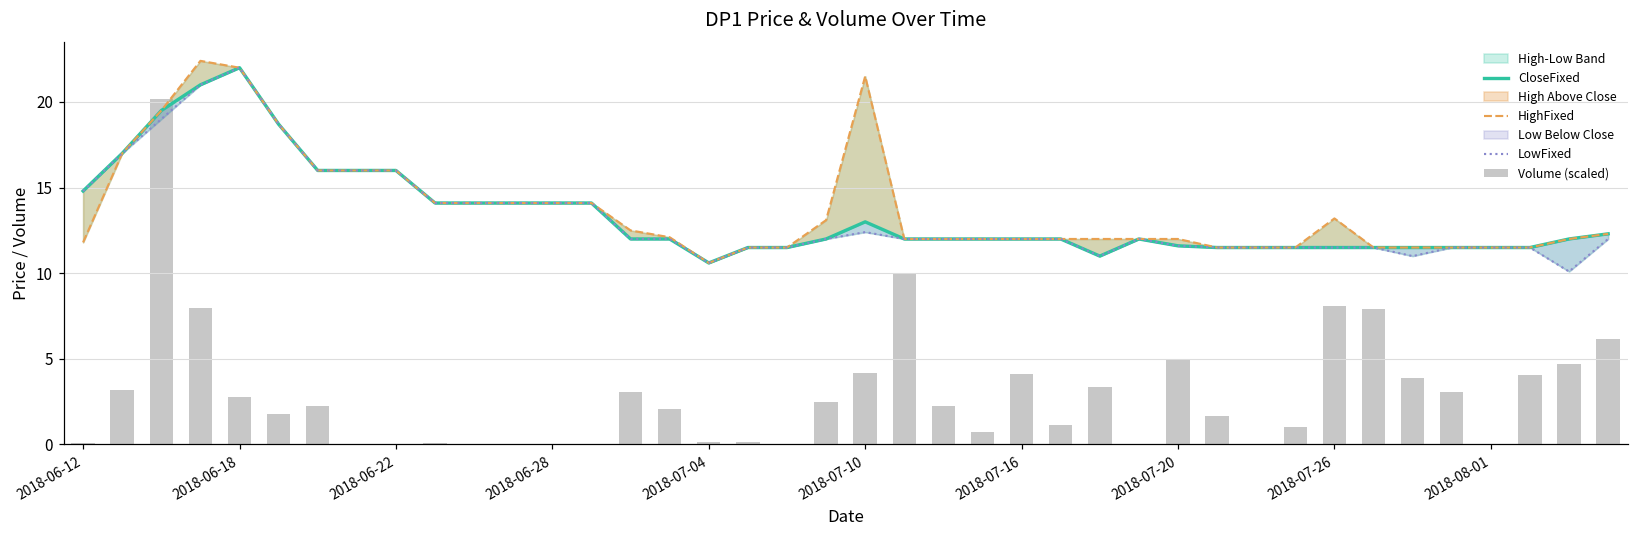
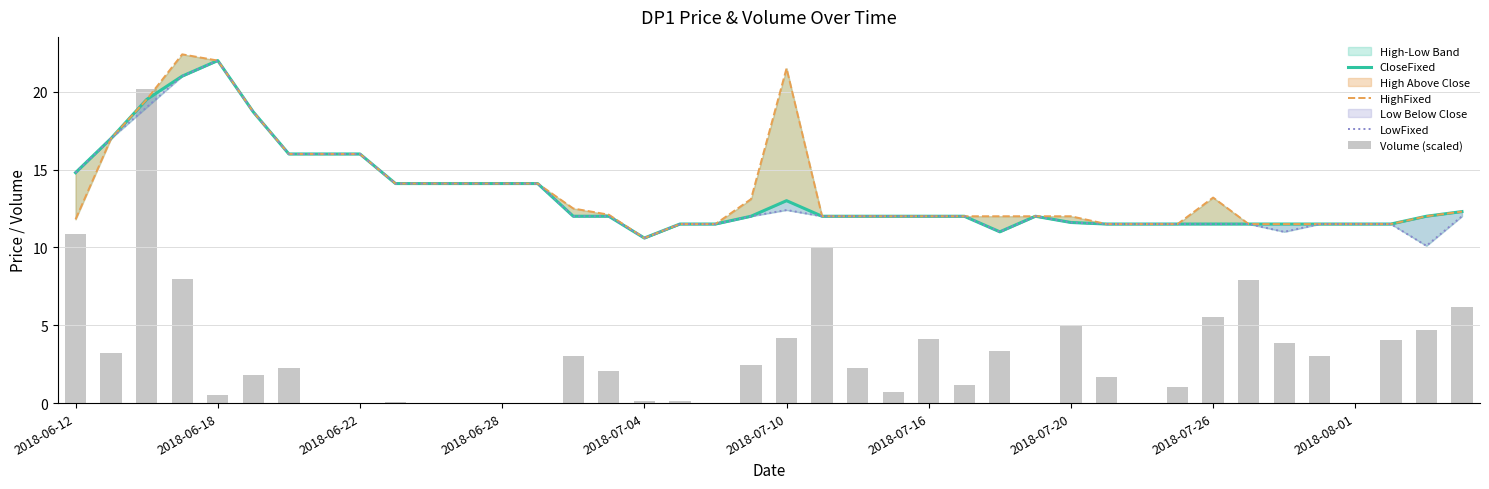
Volume (scaled), 2018-06-12: 0.1 -> 10.8
Volume (scaled), 2018-06-18: 2.8 -> 0.5
Volume (scaled), 2018-07-26: 8.1 -> 5.5
